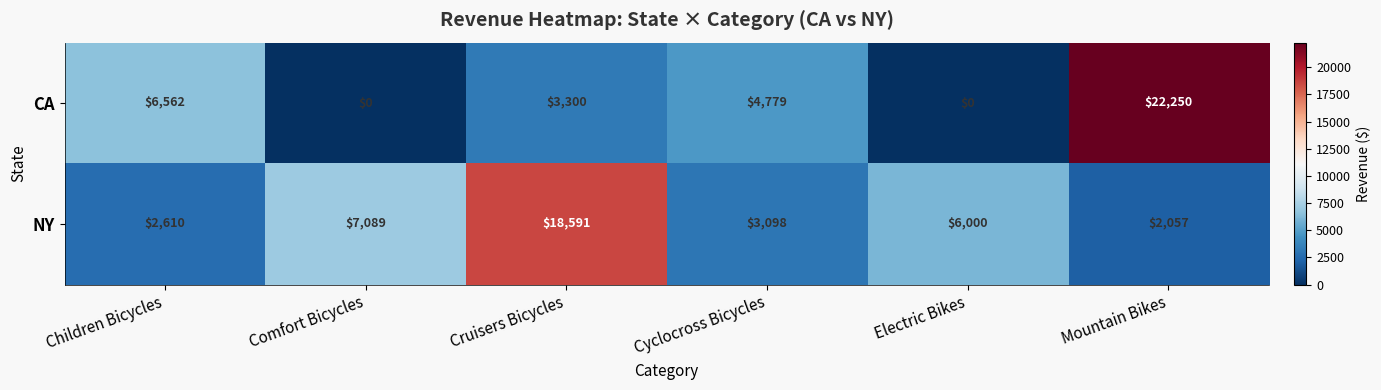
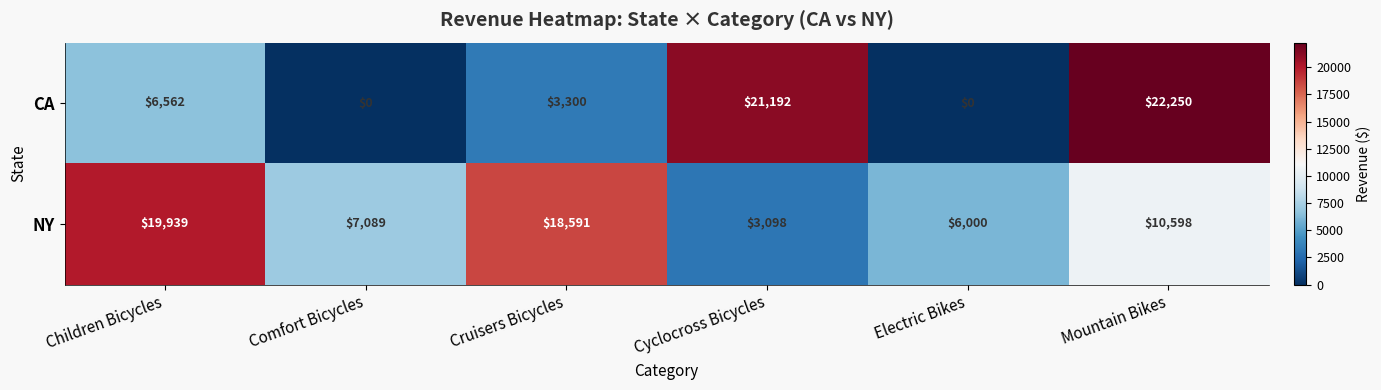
CA, Cyclocross Bicycles: $4,779 -> $21,192
NY, Children Bicycles: $2,610 -> $19,939
NY, Mountain Bikes: $2,057 -> $10,598
